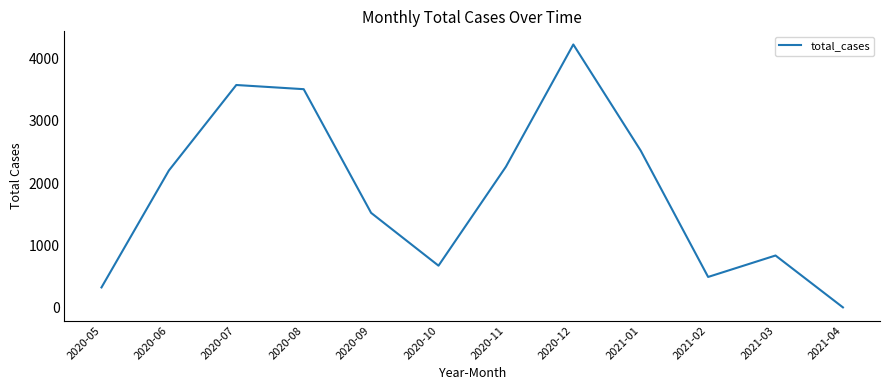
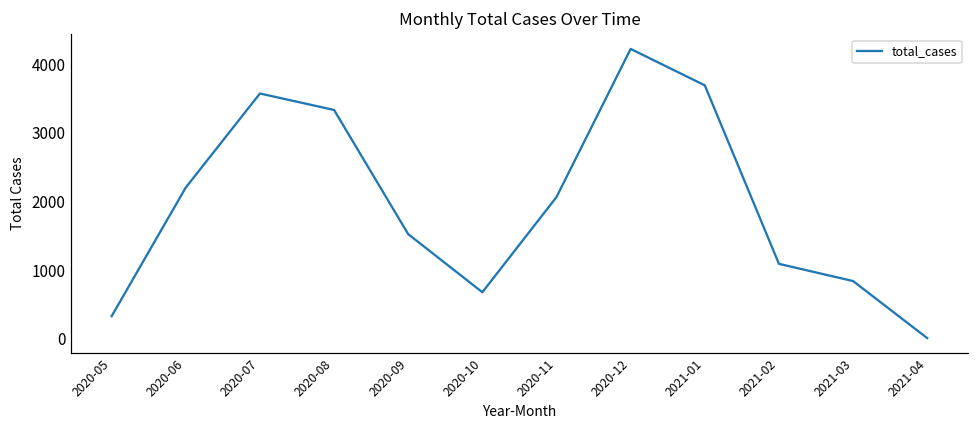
2020-08: 3500 -> 3300
2020-11: 2300 -> 2100
2021-01: 2500 -> 3700
2021-02: 500 -> 1100
